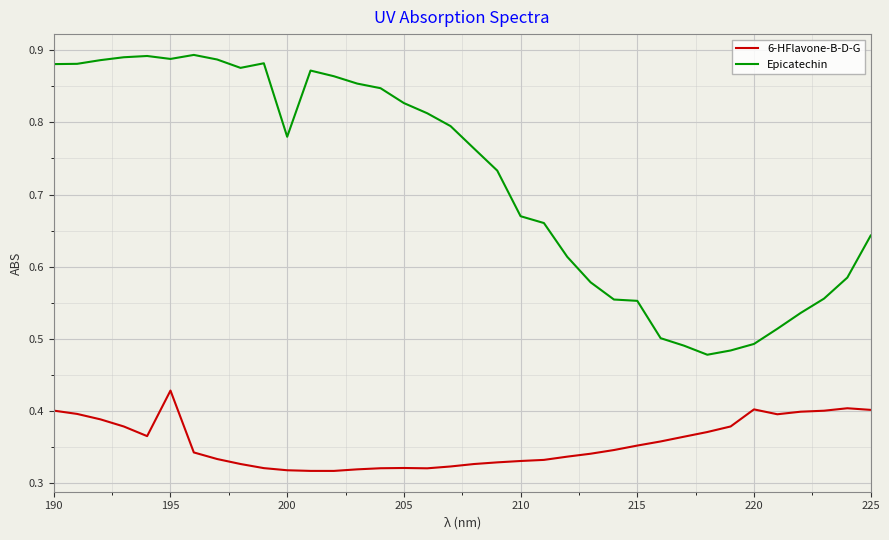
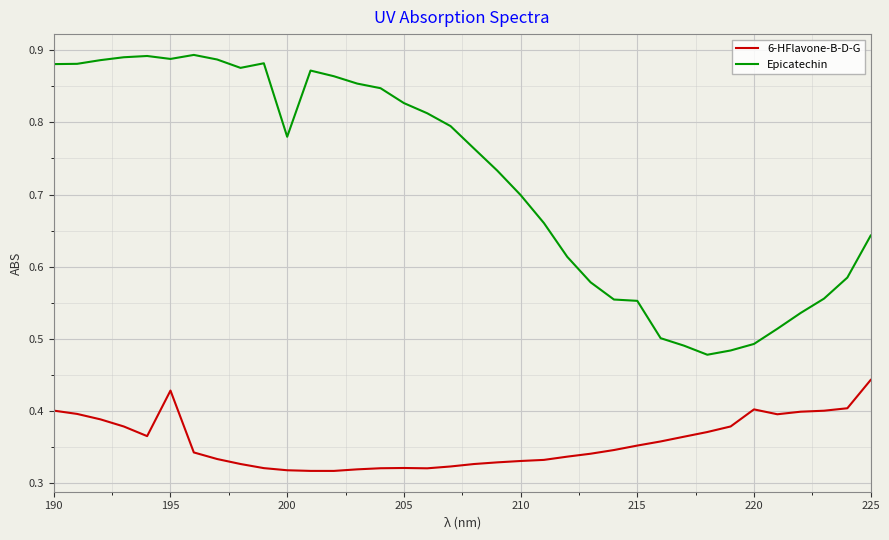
Epicatechin, 210: 0.67 -> 0.70
6-HFlavone-B-D-G, 225: 0.40 -> 0.44
